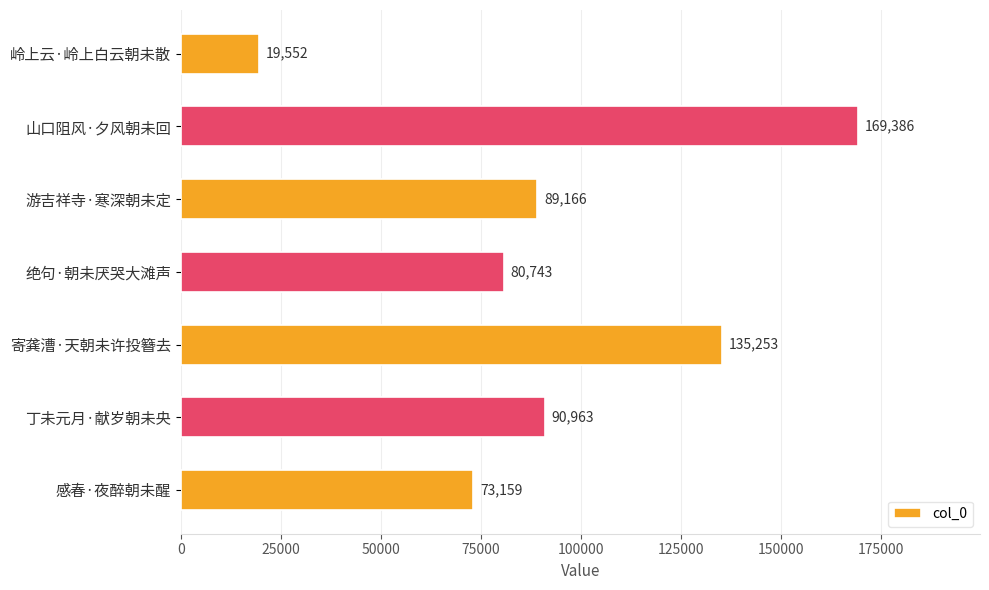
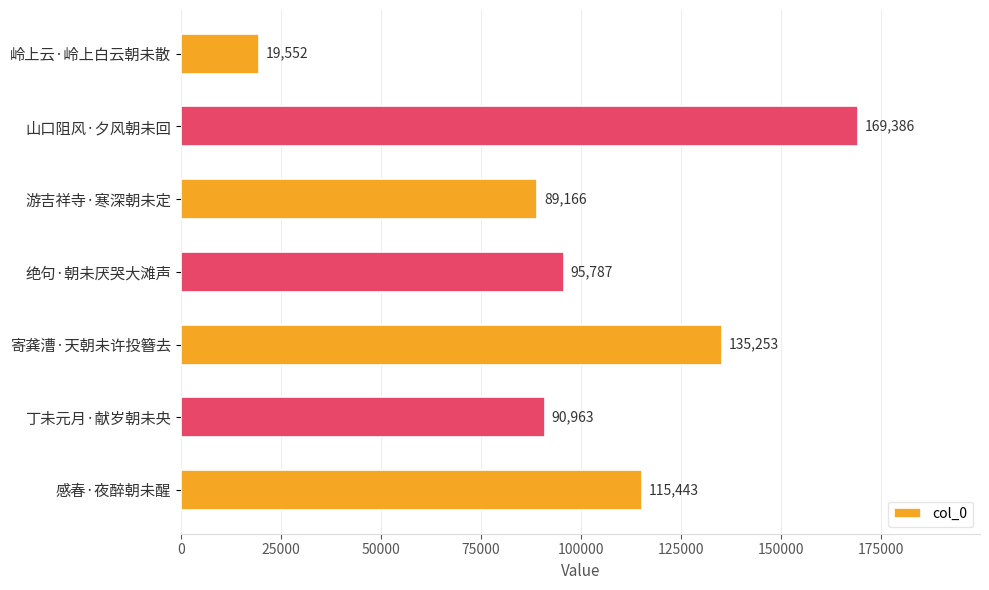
绝句·朝未厌哭大滩声: 80,743 -> 95,787
感春·夜醉朝未醒: 73,159 -> 115,443
